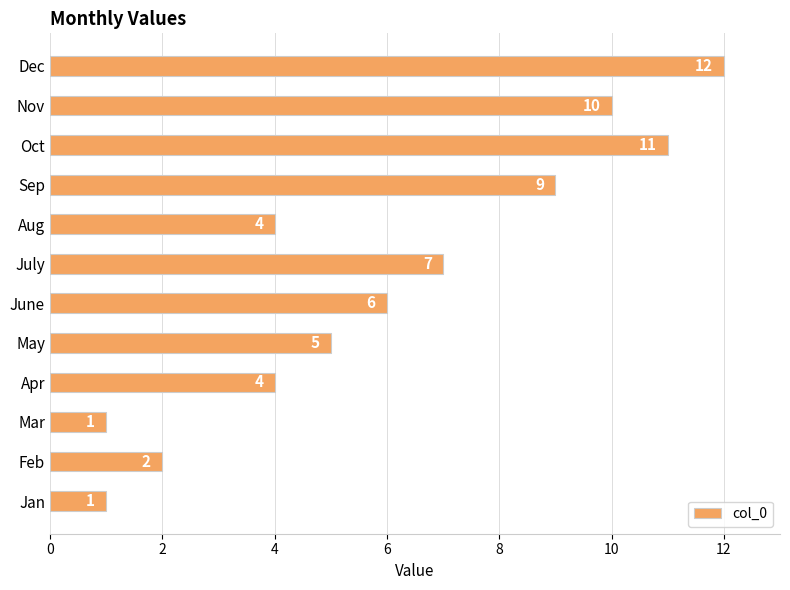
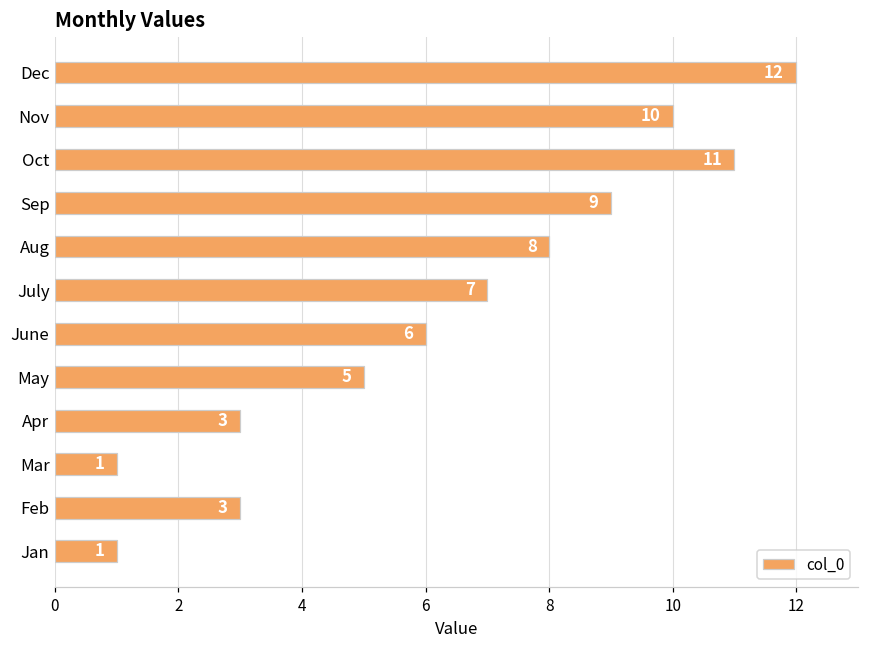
Aug: 4 -> 8
Apr: 4 -> 3
Feb: 2 -> 3
